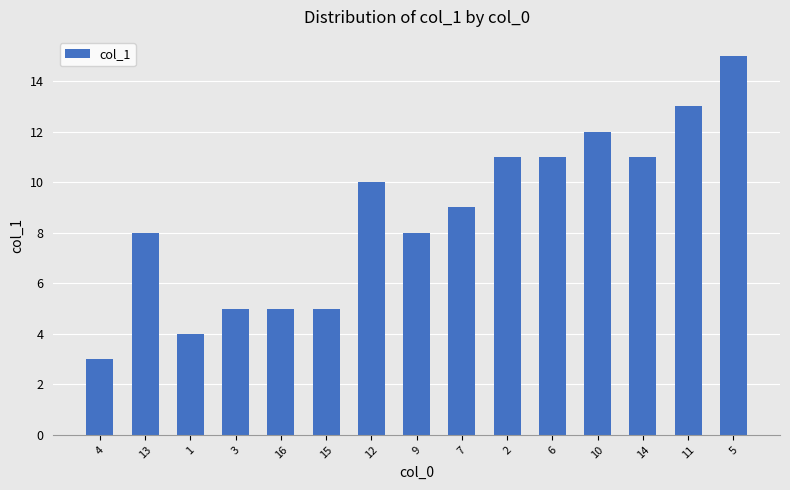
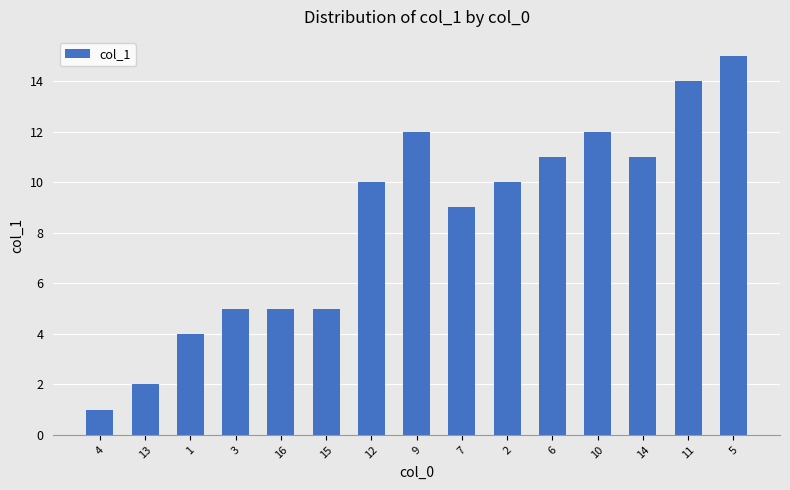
4: 3 -> 1
13: 8 -> 2
9: 8 -> 12
2: 11 -> 10
11: 13 -> 14
